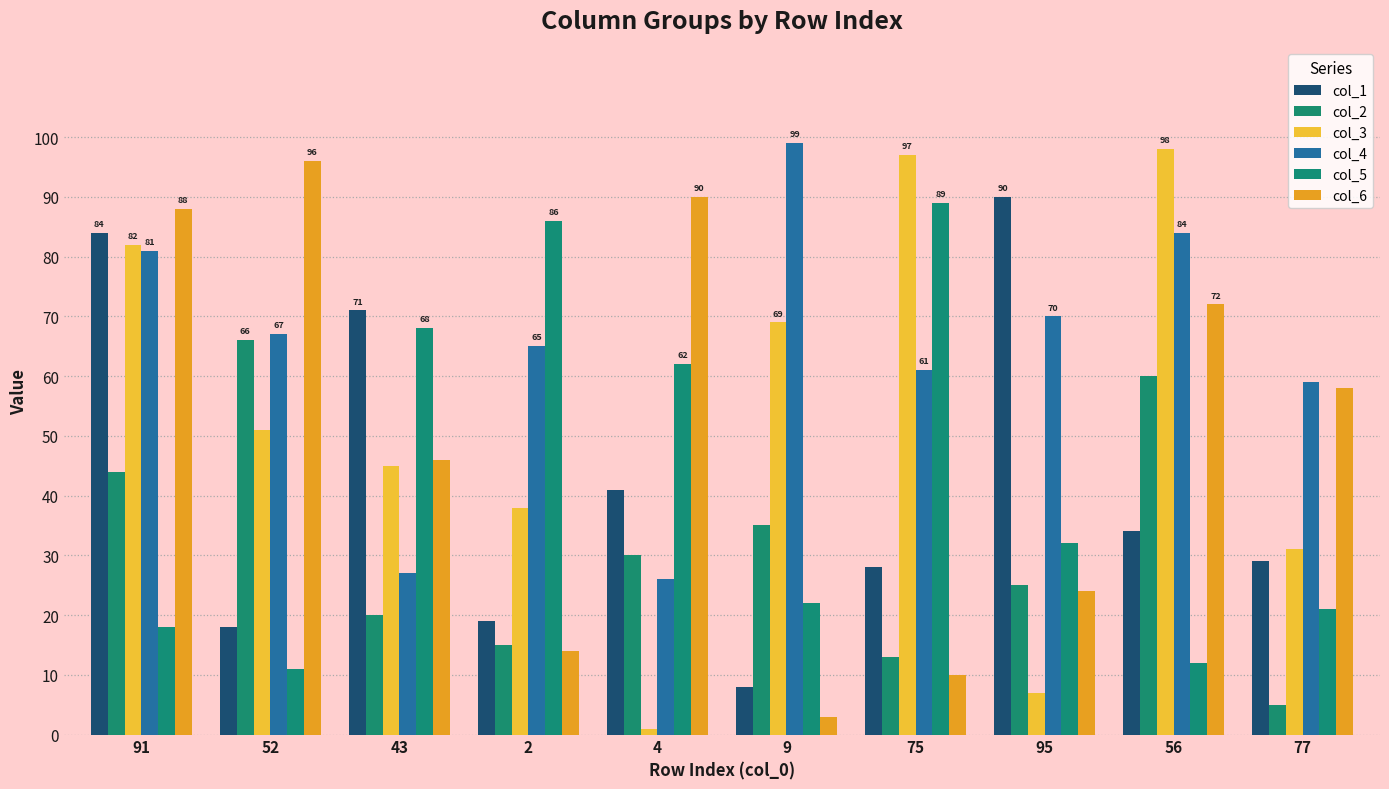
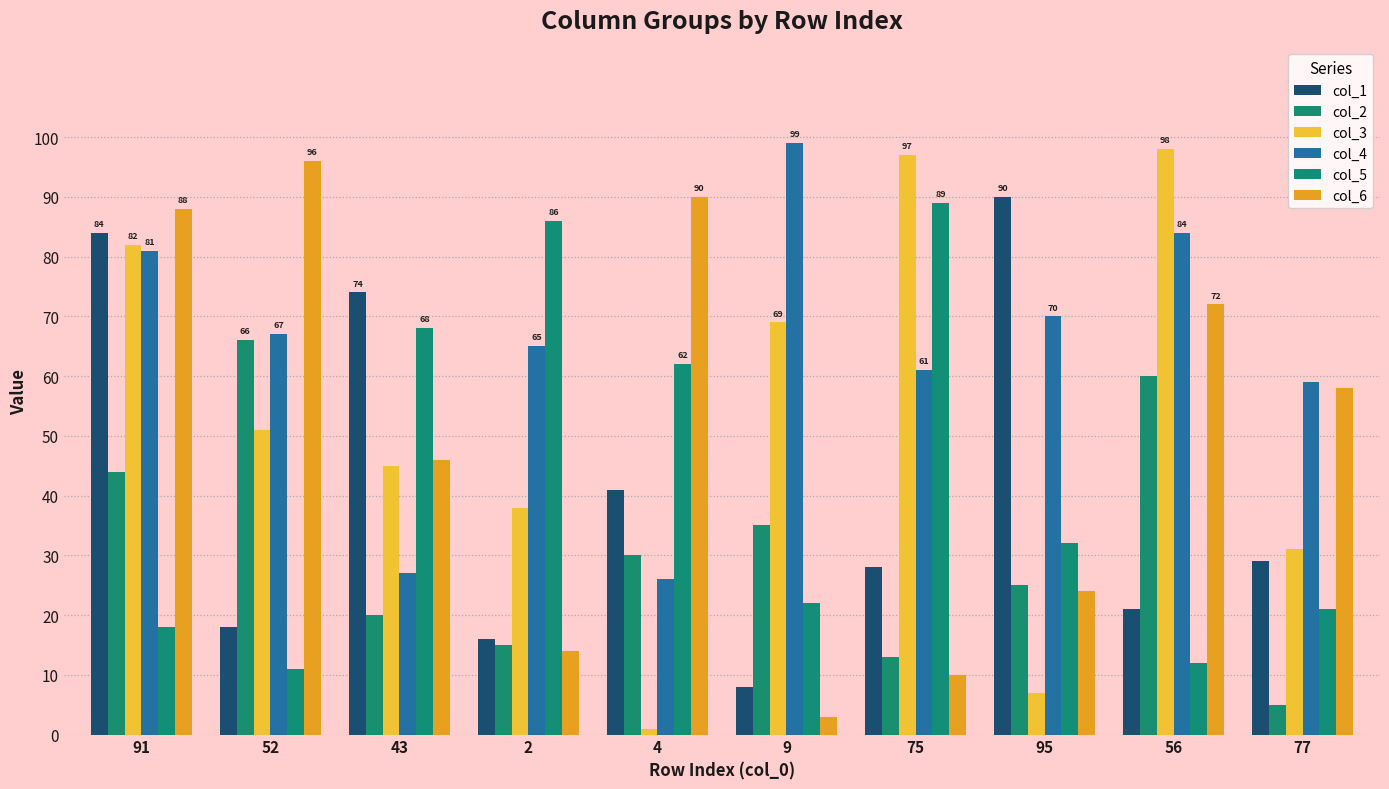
col_1, 43: 71 -> 74
col_1, 2: 19 -> 16
col_1, 56: 34 -> 21
